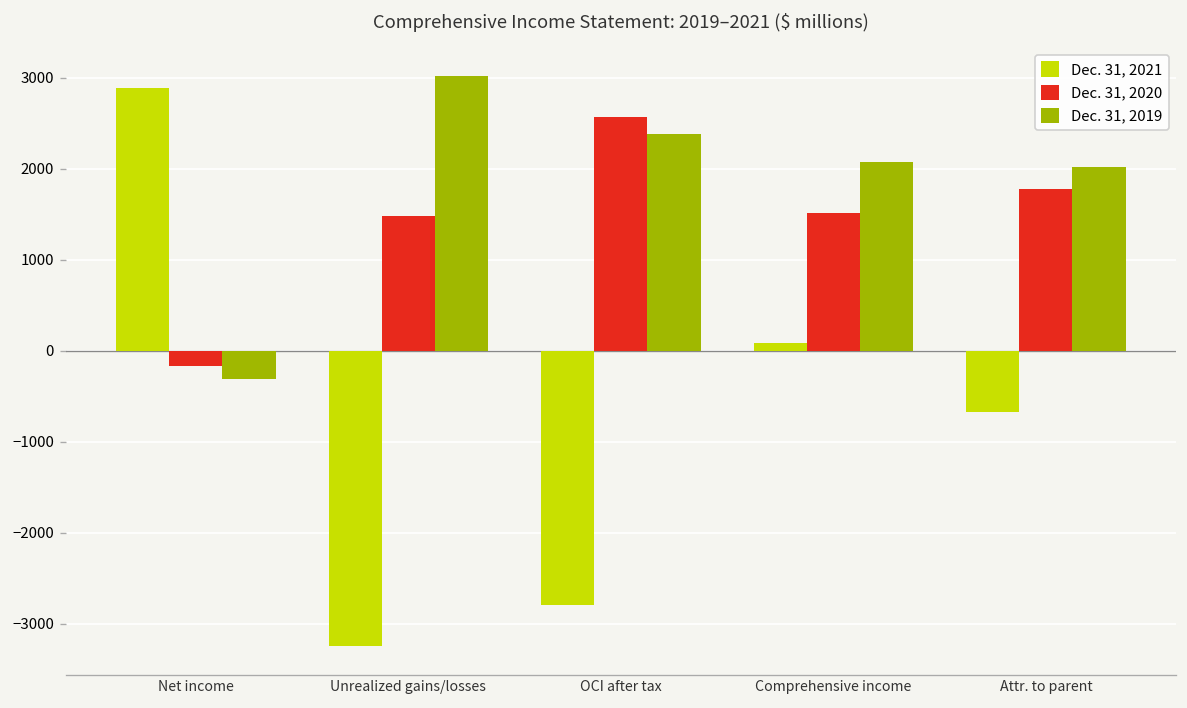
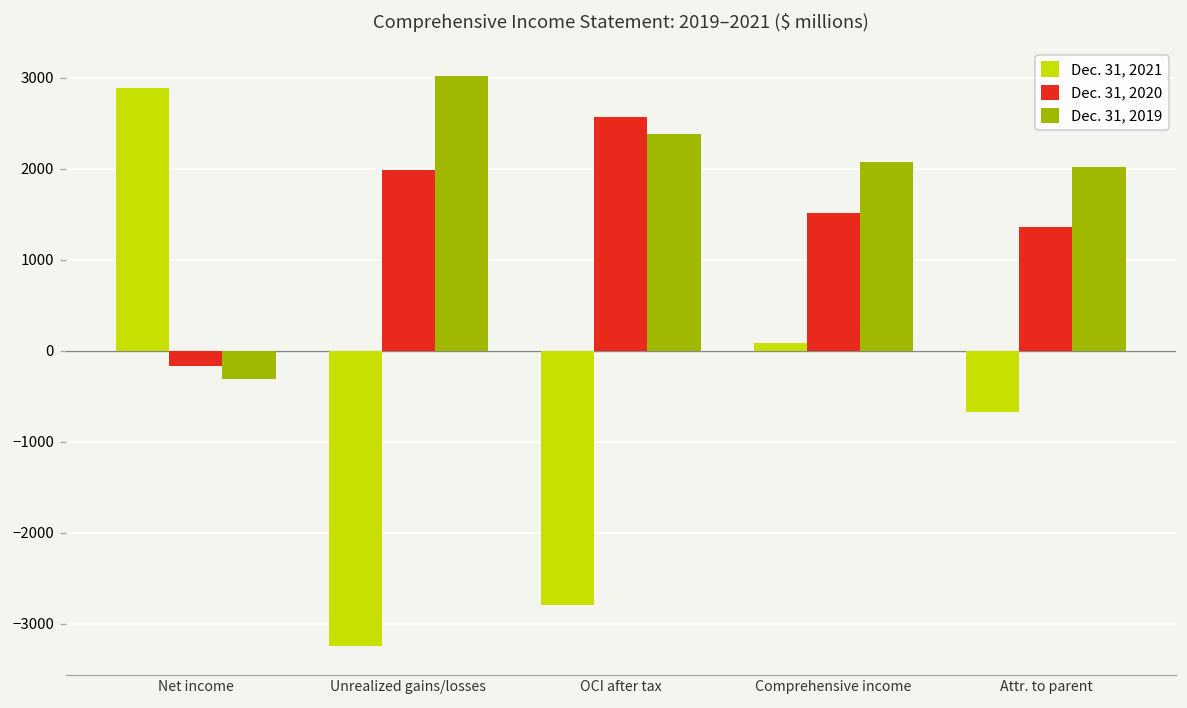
Dec. 31, 2020, Unrealized gains/losses: 1500 -> 2000
Dec. 31, 2020, Attr. to parent: 1800 -> 1400
